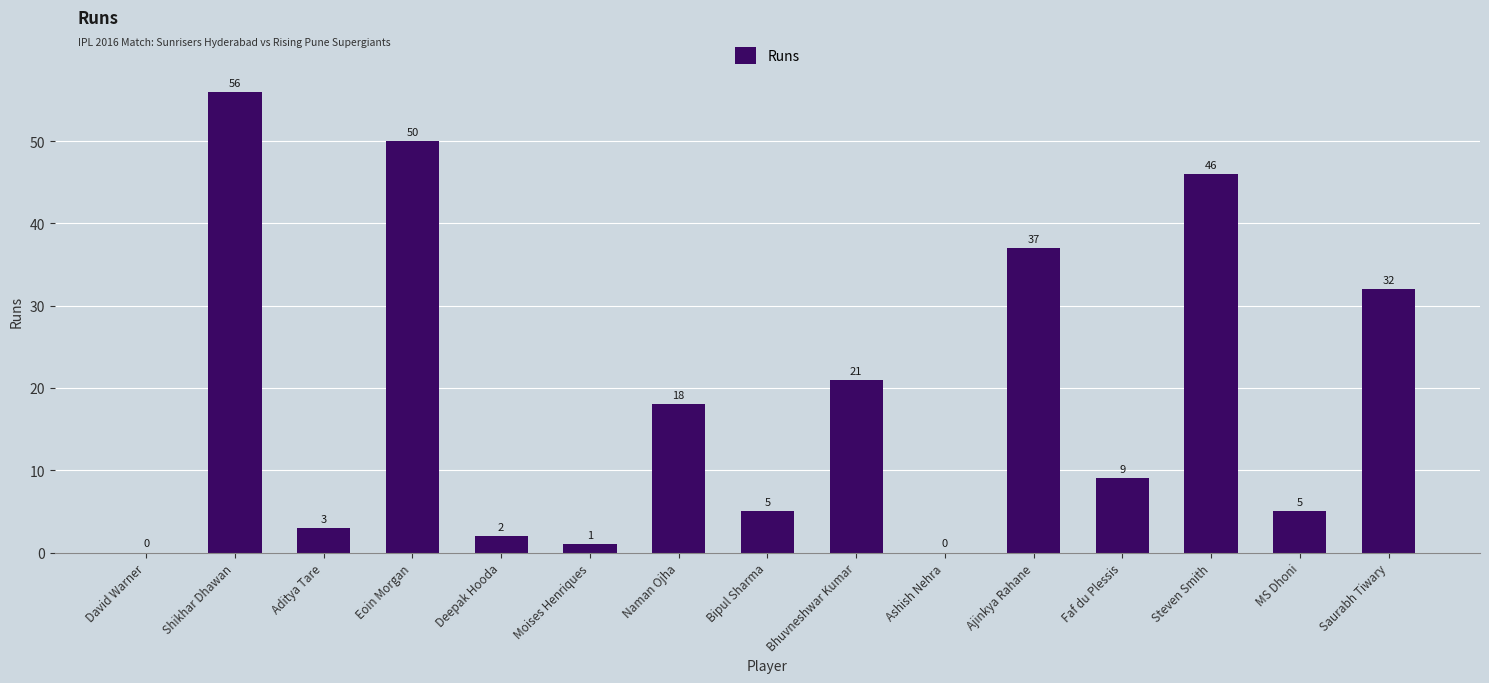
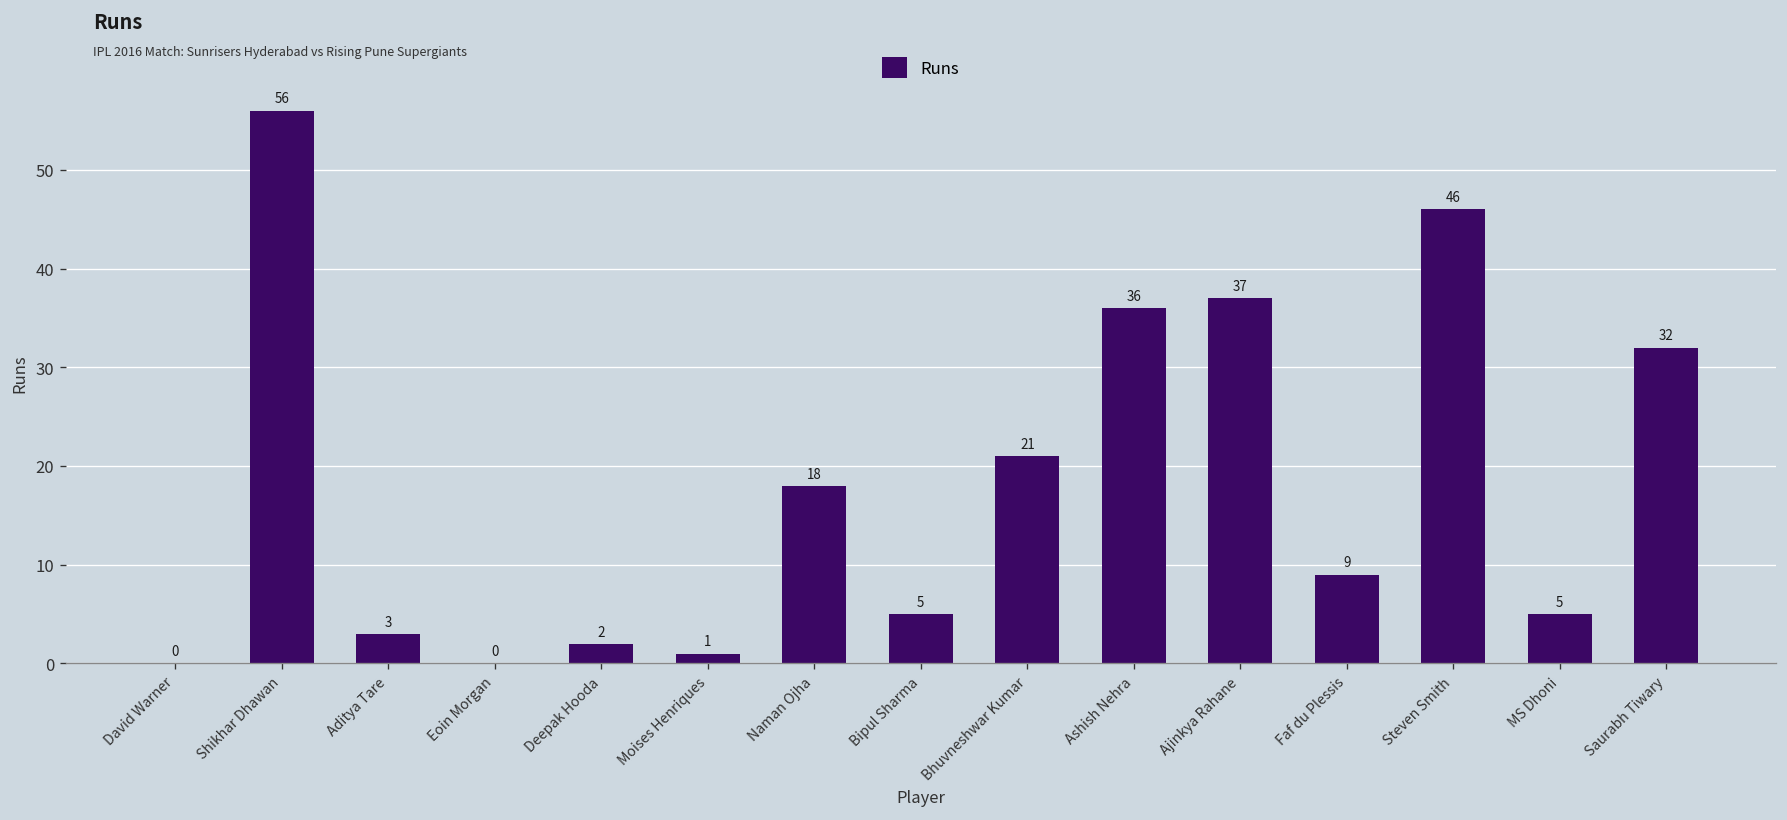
Eoin Morgan: 50 -> 0
Ashish Nehra: 0 -> 36
